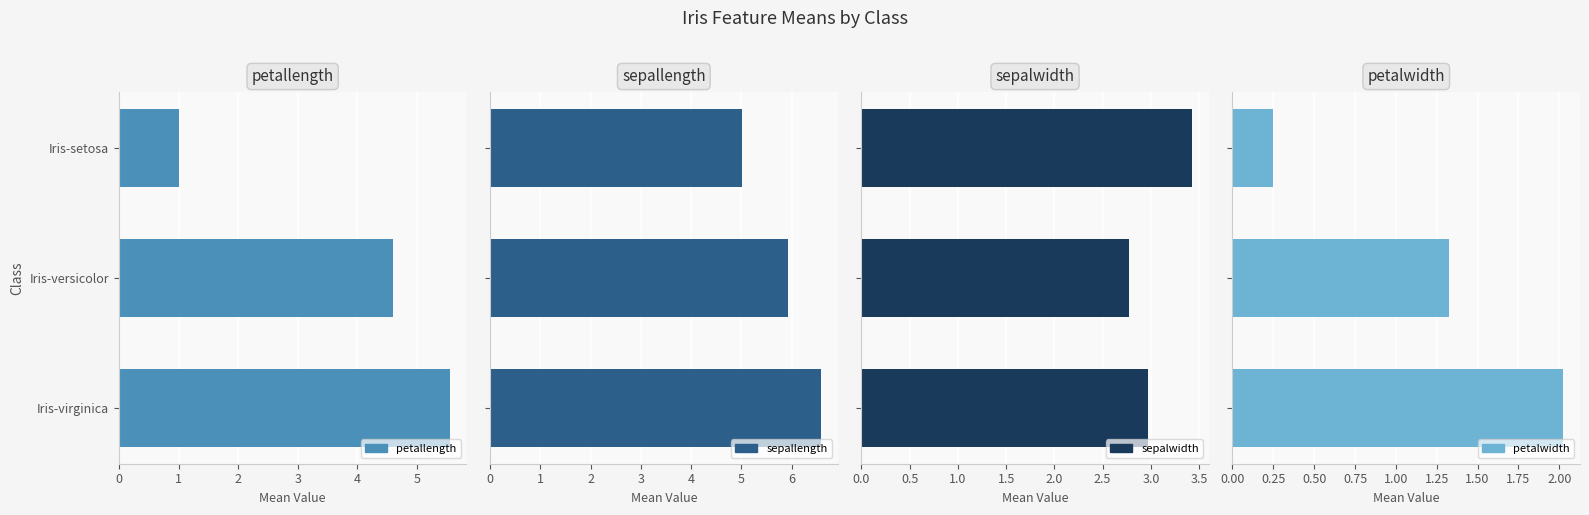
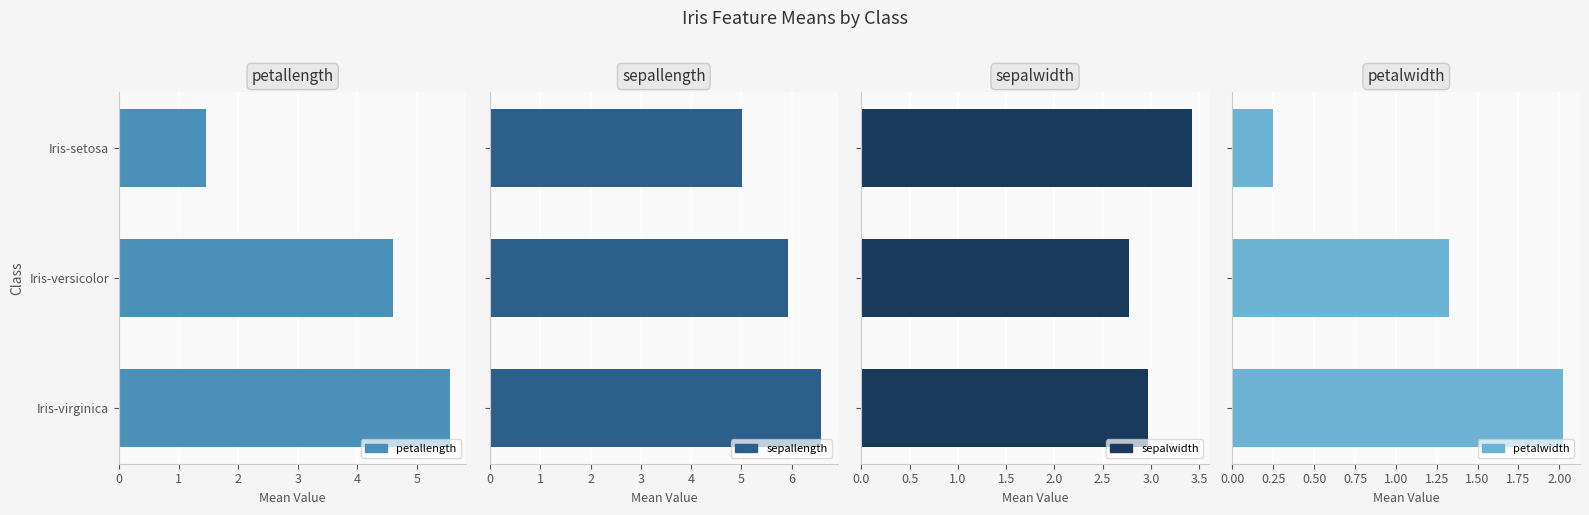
petallength, Iris-setosa: 1.0 -> 1.5
